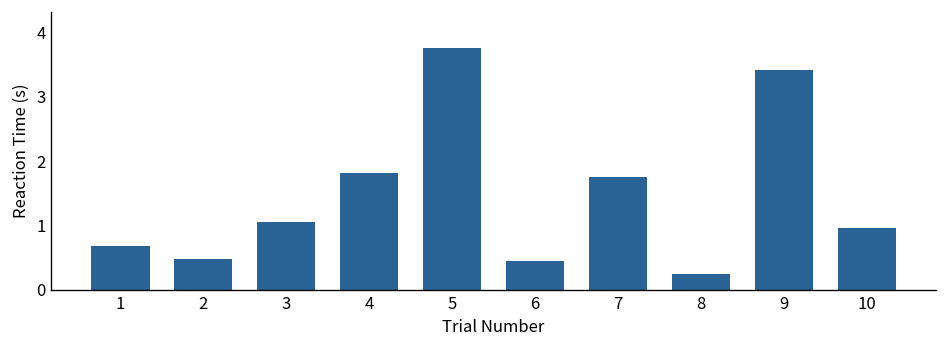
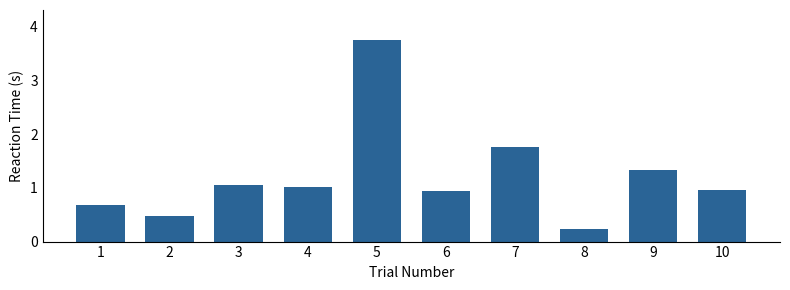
4: 1.8 -> 1.0
6: 0.5 -> 1.0
9: 3.4 -> 1.3
